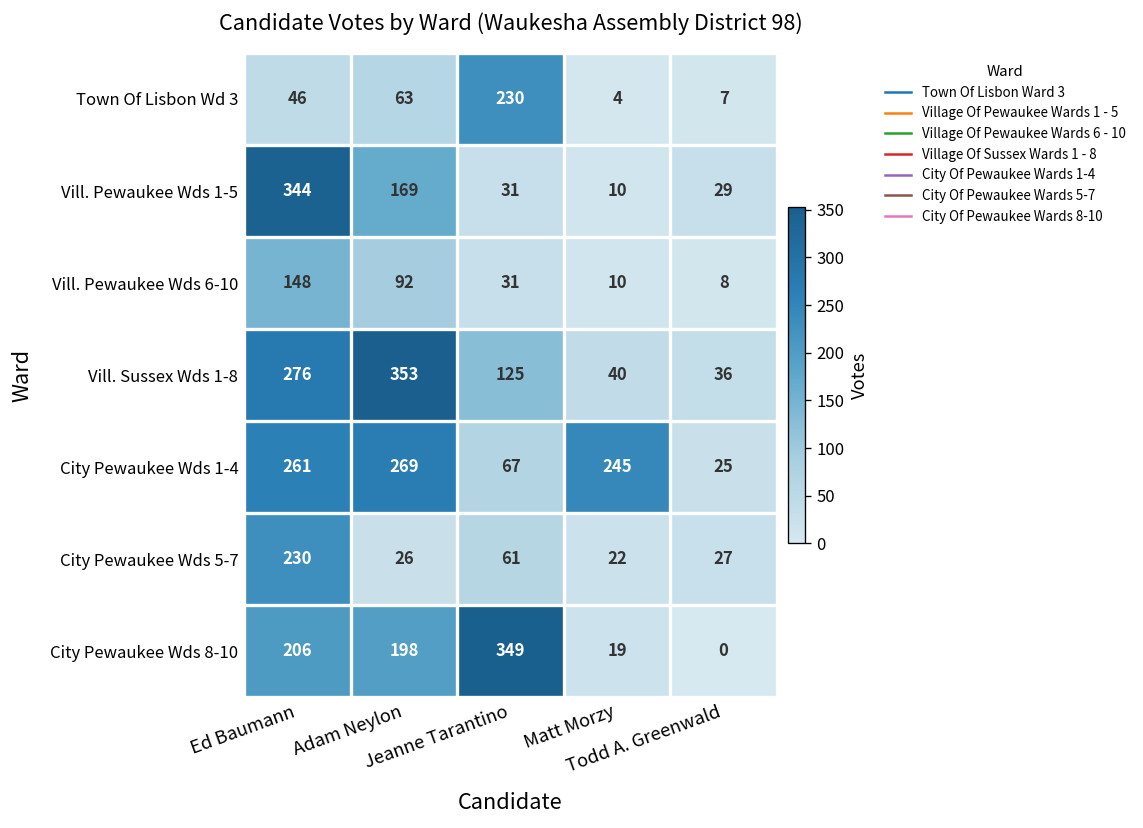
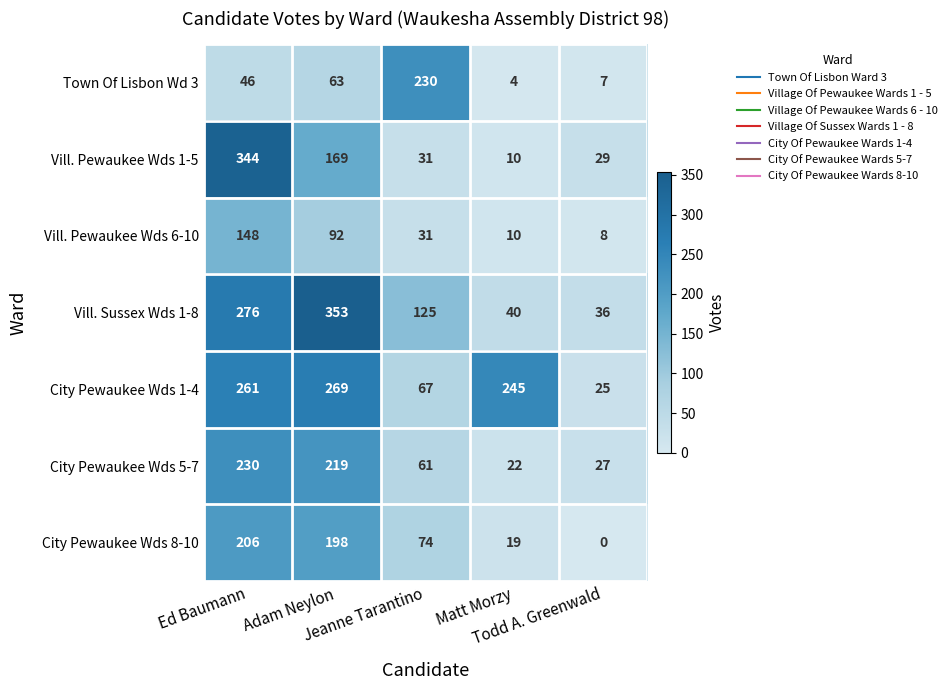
City Pewaukee Wds 5-7, Adam Neylon: 26 -> 219
City Pewaukee Wds 8-10, Jeanne Tarantino: 349 -> 74
